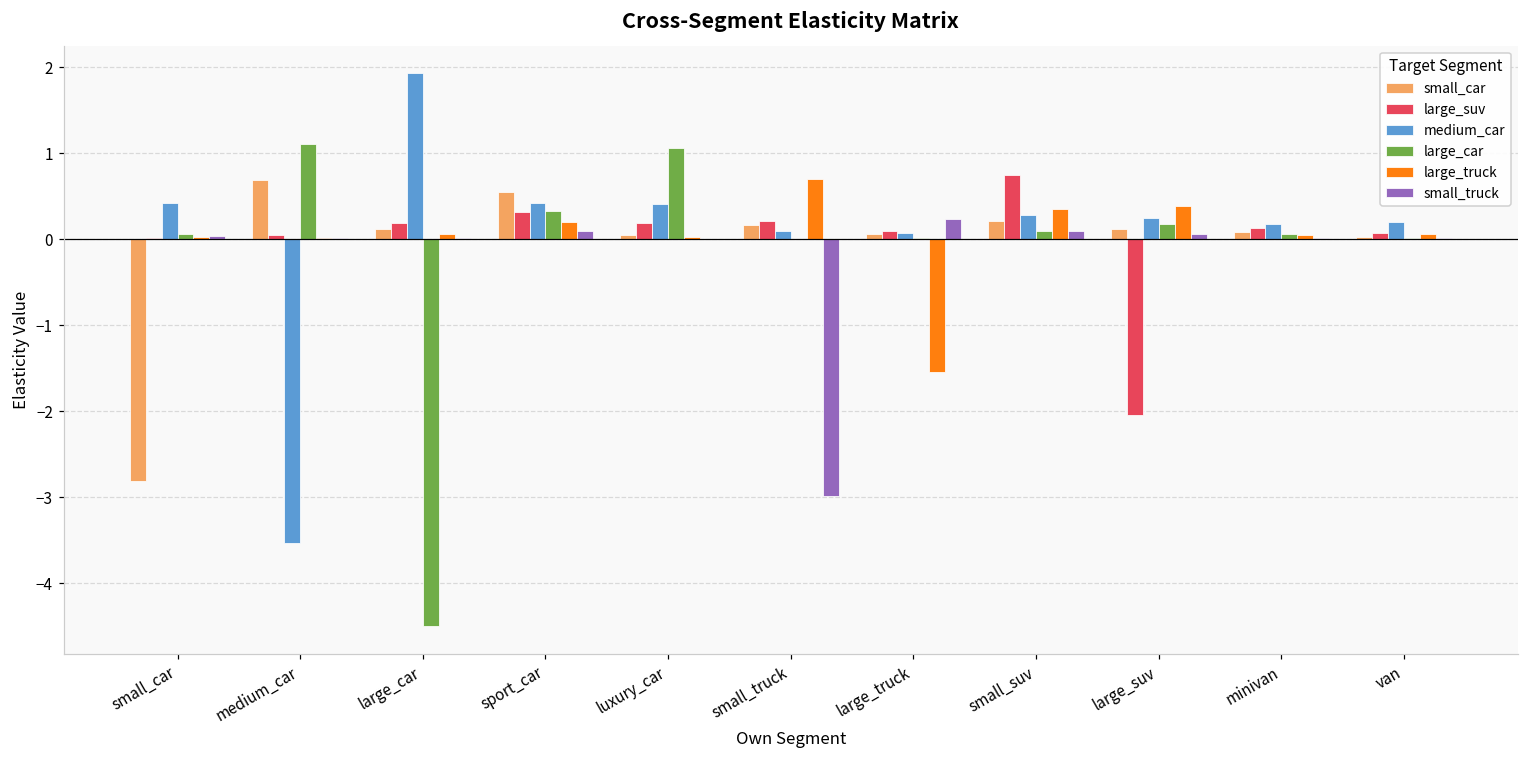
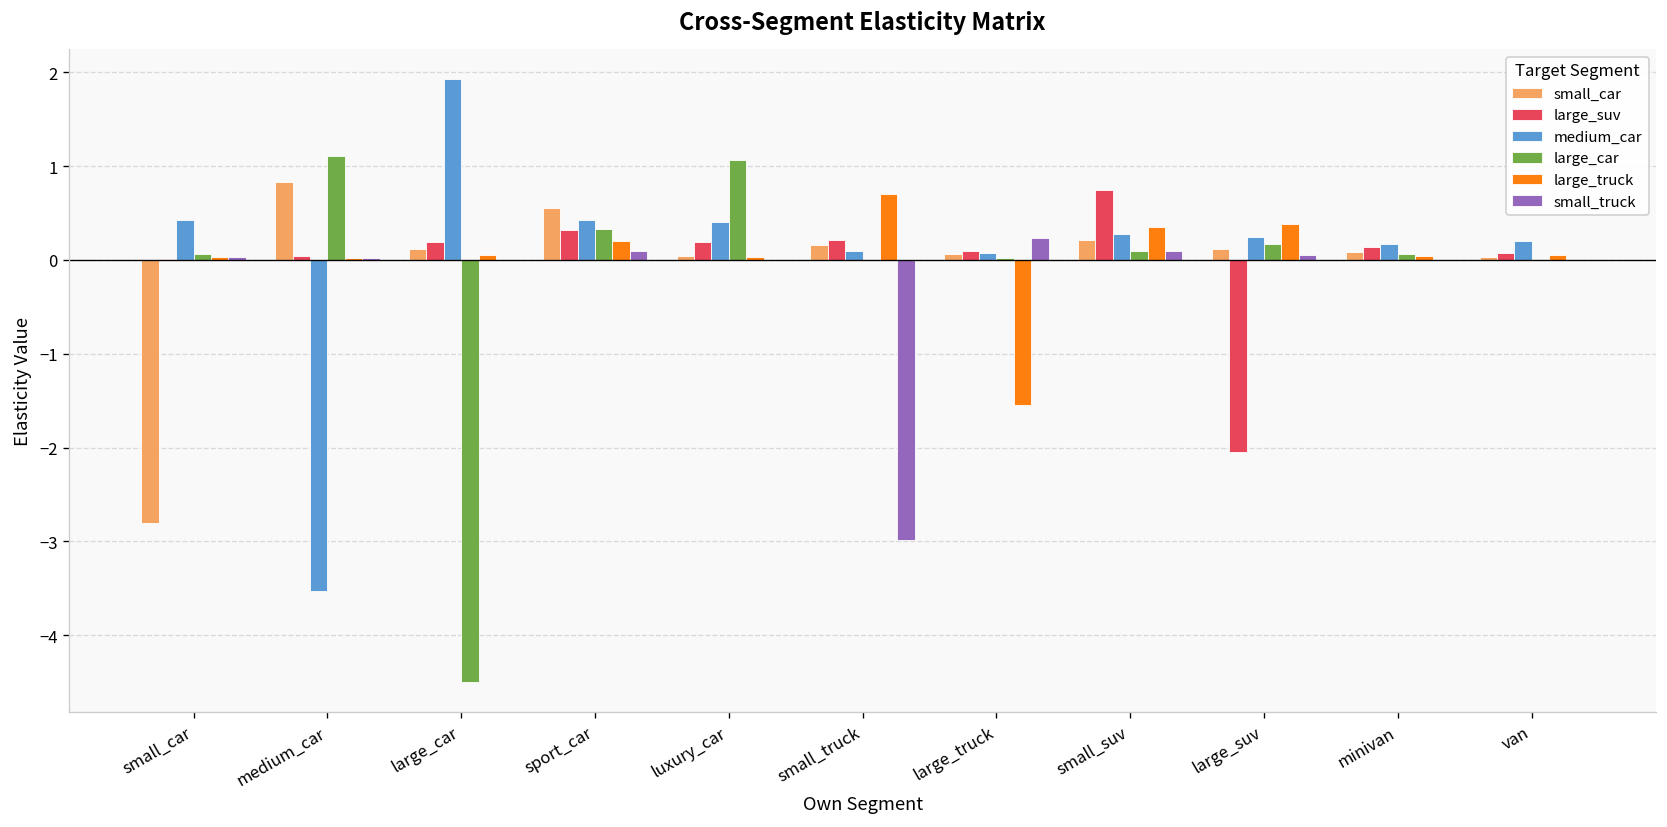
small_car, medium_car: 0.7 -> 0.8
